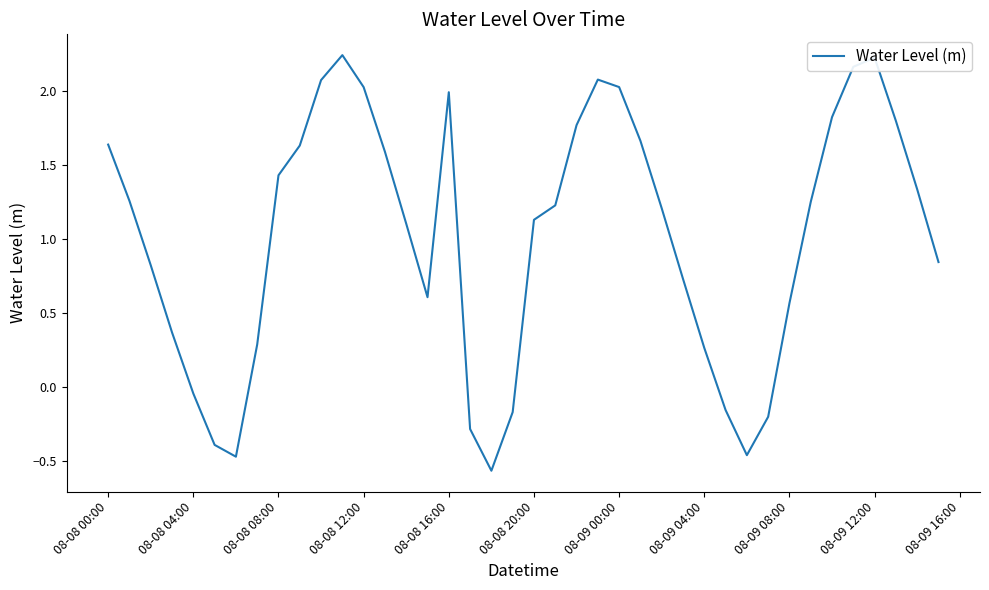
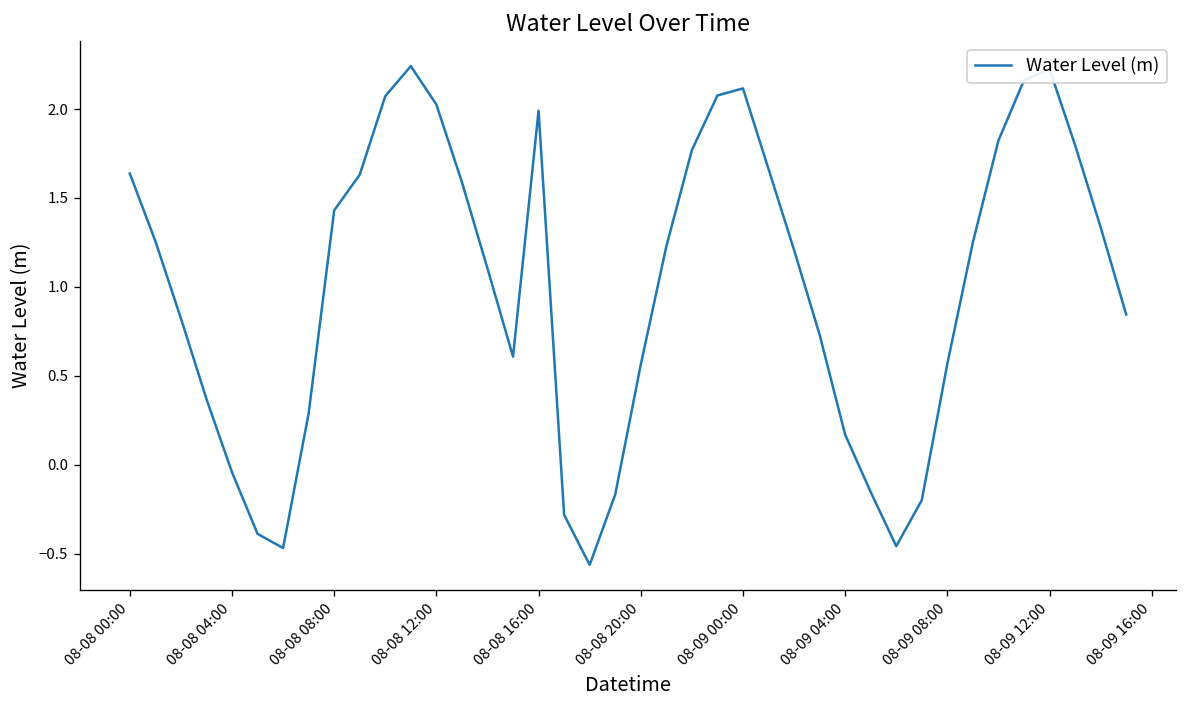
08-08 20:00: 1.13 -> 0.56
08-09 00:00: 2.03 -> 2.12
08-09 04:00: 0.27 -> 0.17
